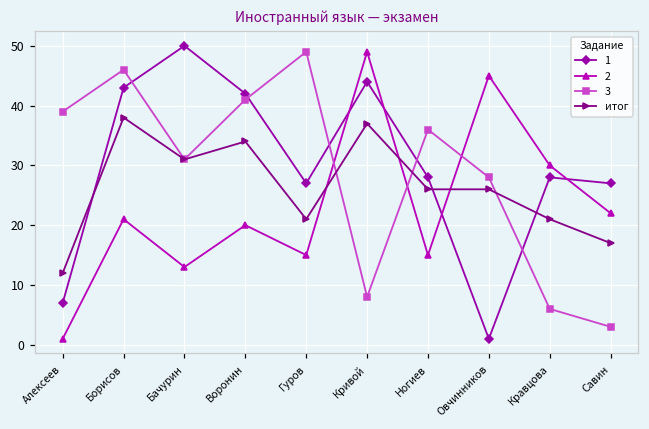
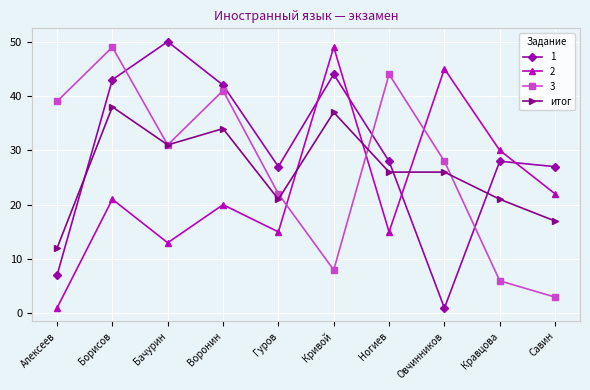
3, Борисов: 46 -> 49
3, Гуров: 49 -> 22
3, Ногиев: 36 -> 44
